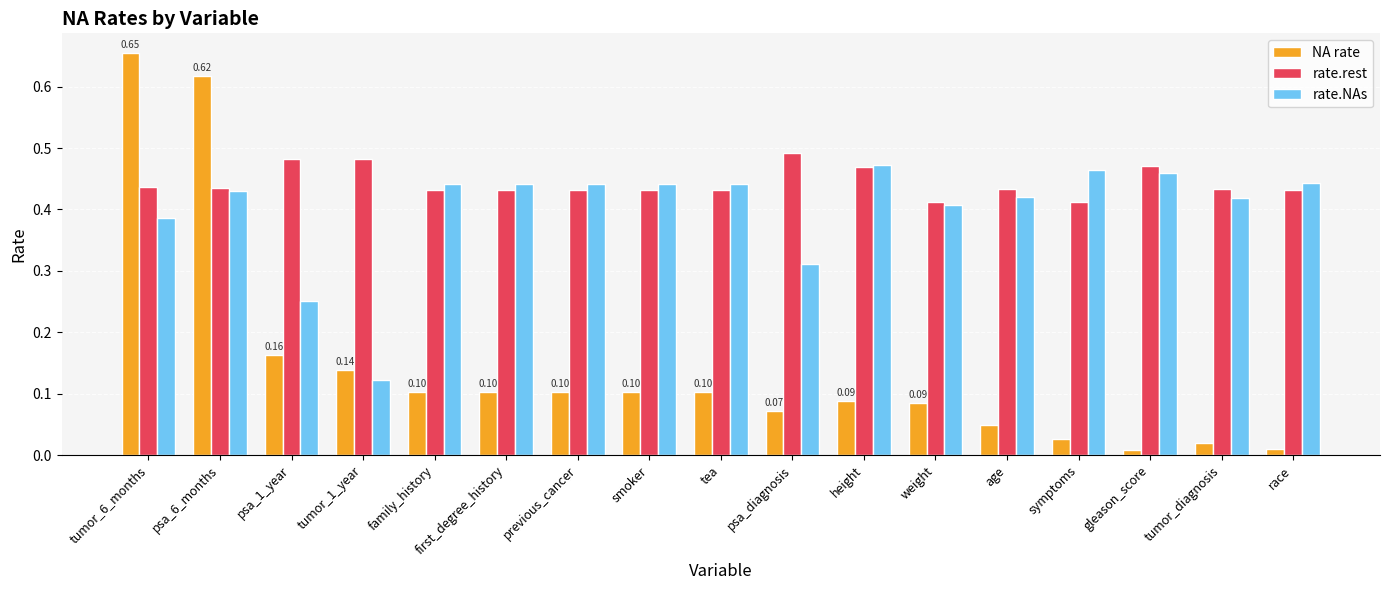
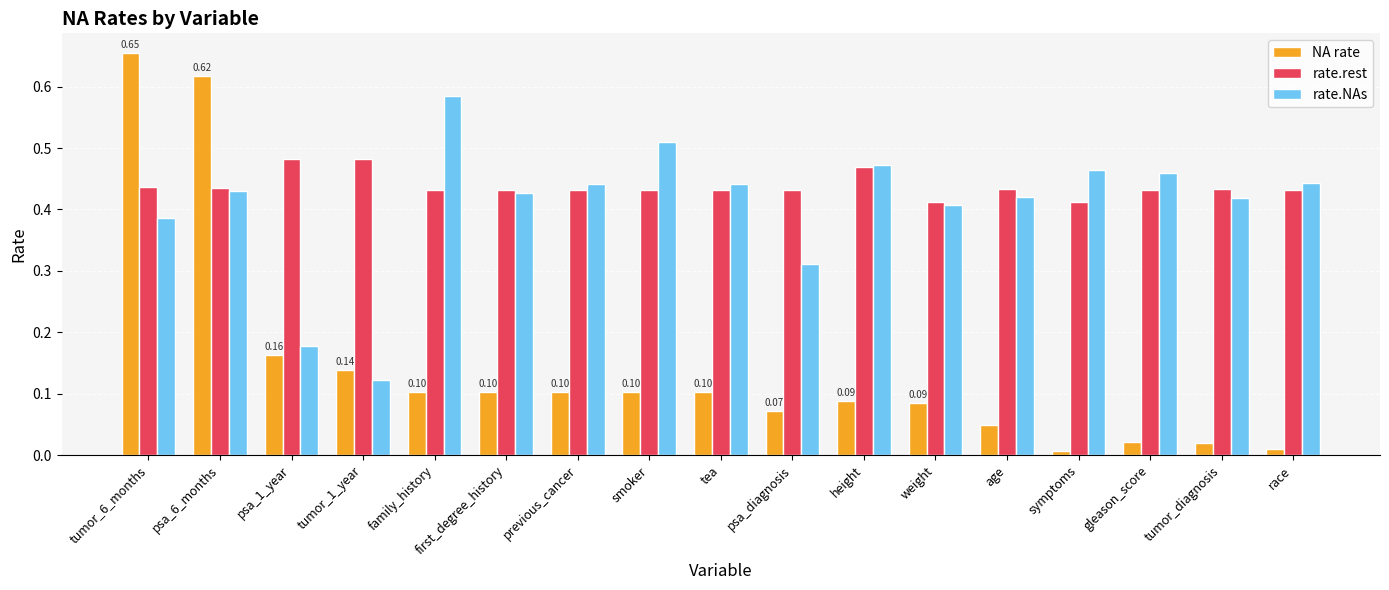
rate.NAs, psa_1_year: 0.25 -> 0.18
rate.NAs, family_history: 0.44 -> 0.58
rate.NAs, first_degree_history: 0.44 -> 0.43
rate.NAs, smoker: 0.44 -> 0.51
rate.rest, psa_diagnosis: 0.49 -> 0.43
NA rate, symptoms: 0.03 -> 0.01
NA rate, gleason_score: 0.01 -> 0.02
rate.rest, gleason_score: 0.47 -> 0.43
